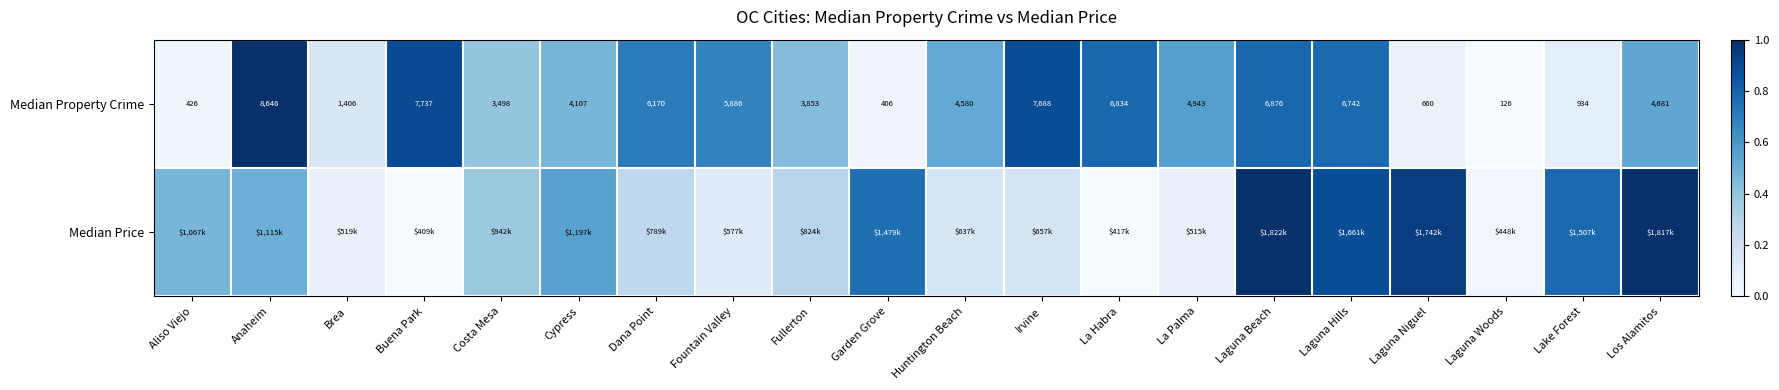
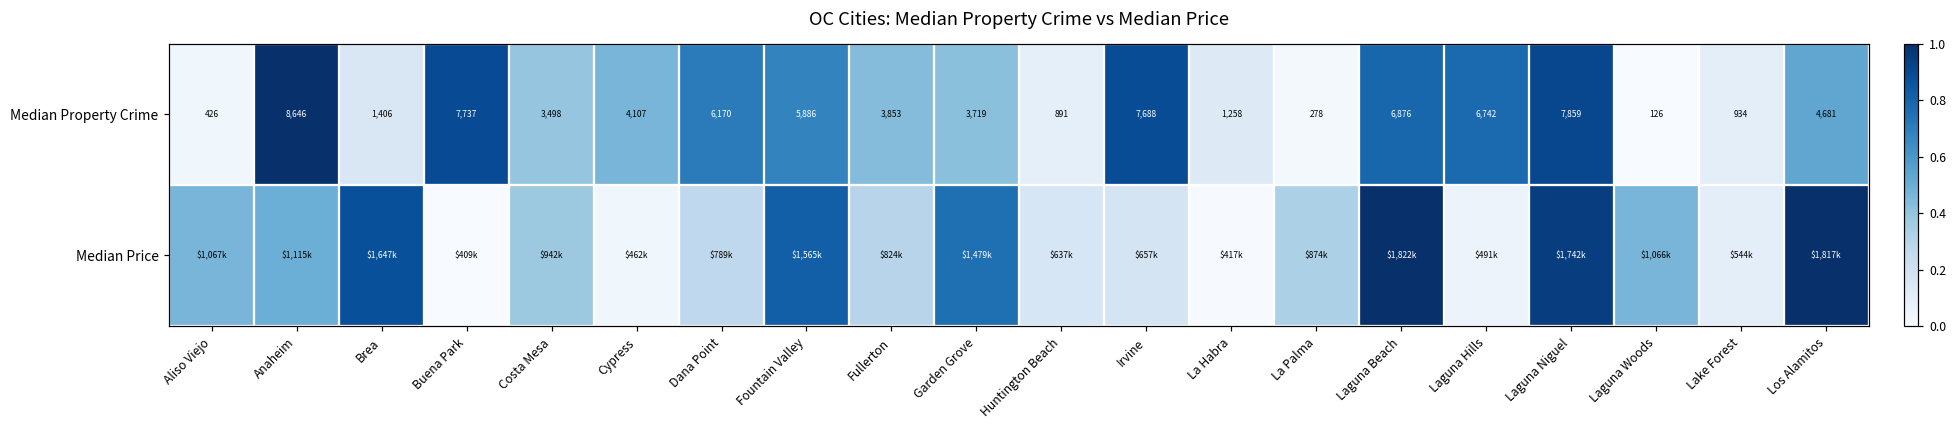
Median Property Crime, Garden Grove: 406 -> 3,719
Median Property Crime, Huntington Beach: 4,580 -> 891
Median Property Crime, La Habra: 6,834 -> 1,258
Median Property Crime, La Palma: 4,943 -> 278
Median Property Crime, Laguna Niguel: 660 -> 7,859
Median Price, Brea: $519k -> $1,647k
Median Price, Cypress: $1,197k -> $462k
Median Price, Fountain Valley: $577k -> $1,565k
Median Price, La Palma: $515k -> $874k
Median Price, Laguna Hills: $1,661k -> $491k
Median Price, Laguna Woods: $448k -> $1,066k
Median Price, Lake Forest: $1,507k -> $544k
